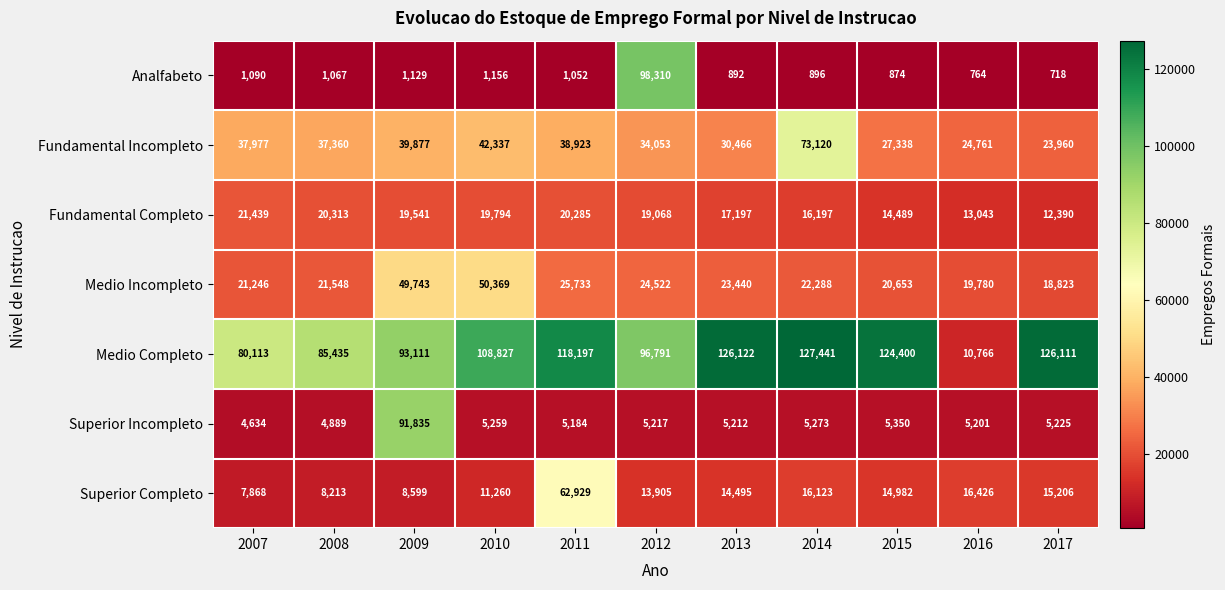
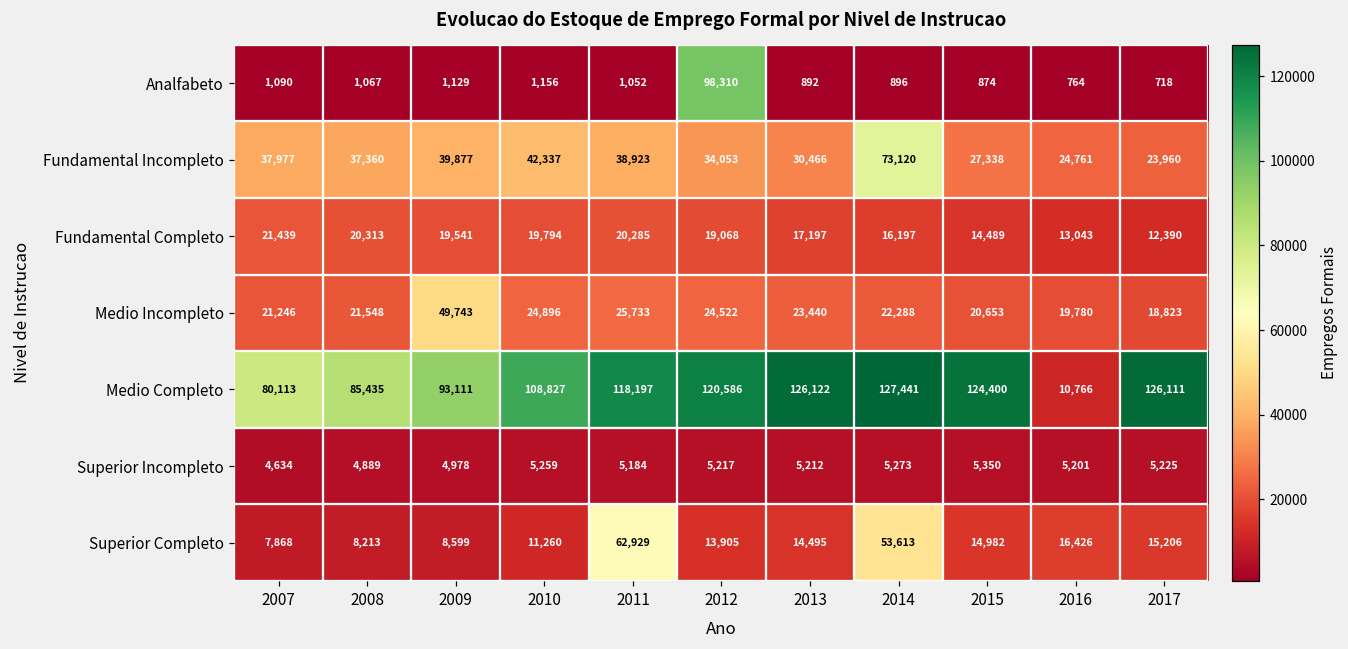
Medio Incompleto, 2010: 50,369 -> 24,896
Medio Completo, 2012: 96,791 -> 120,586
Superior Incompleto, 2009: 91,835 -> 4,978
Superior Completo, 2014: 16,123 -> 53,613
